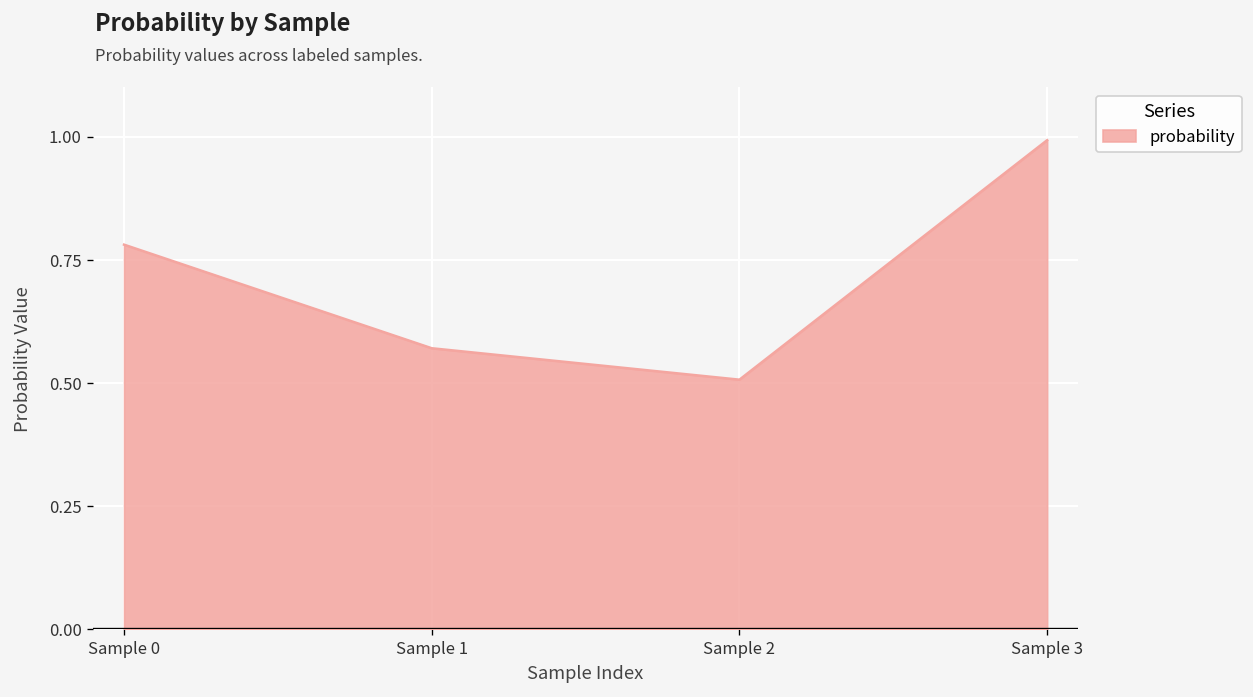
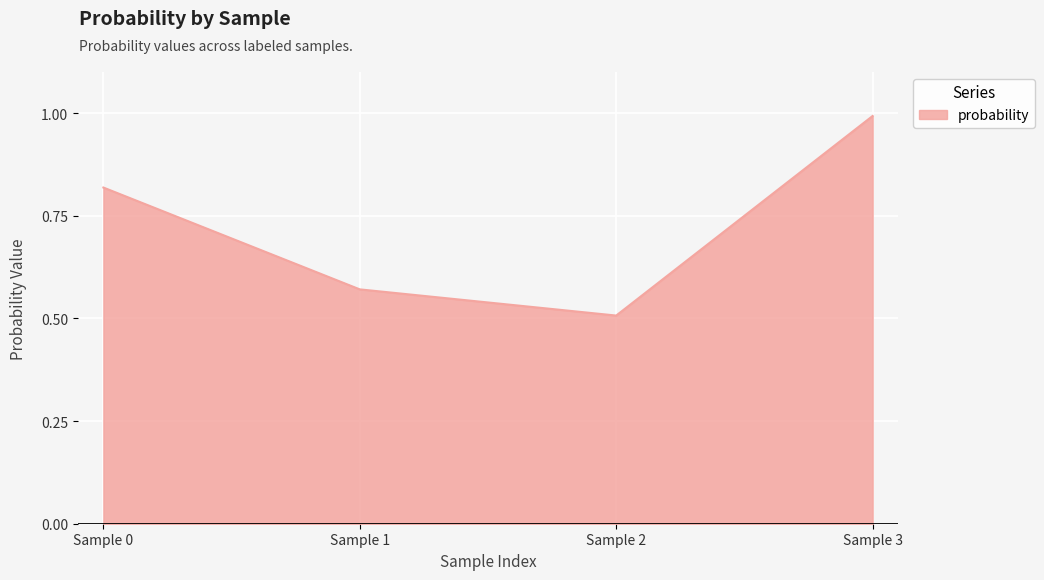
Sample 0: 0.78 -> 0.82
